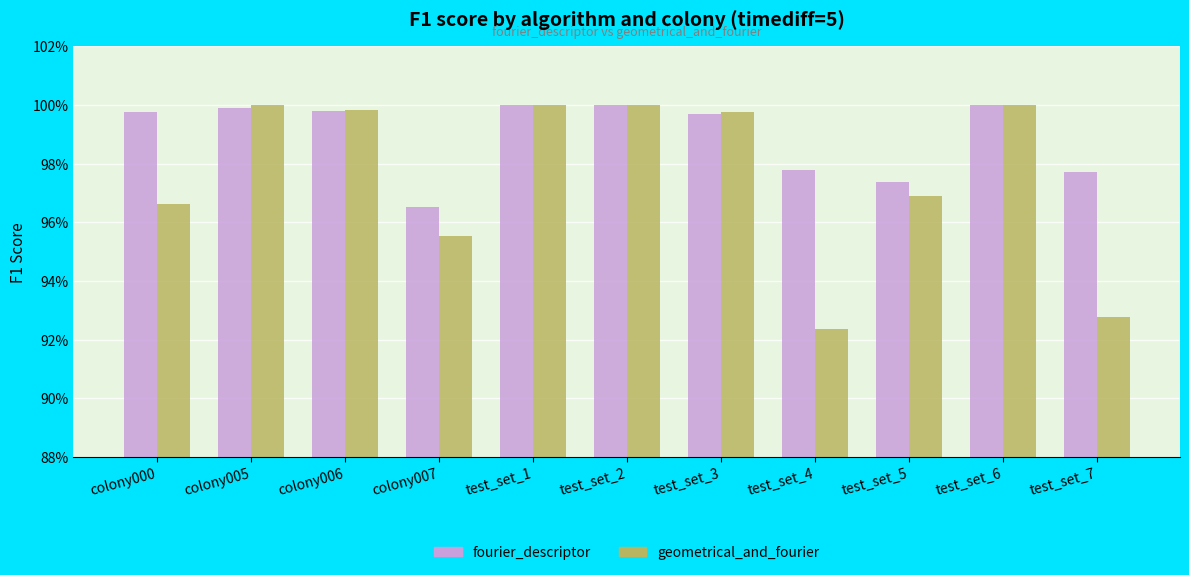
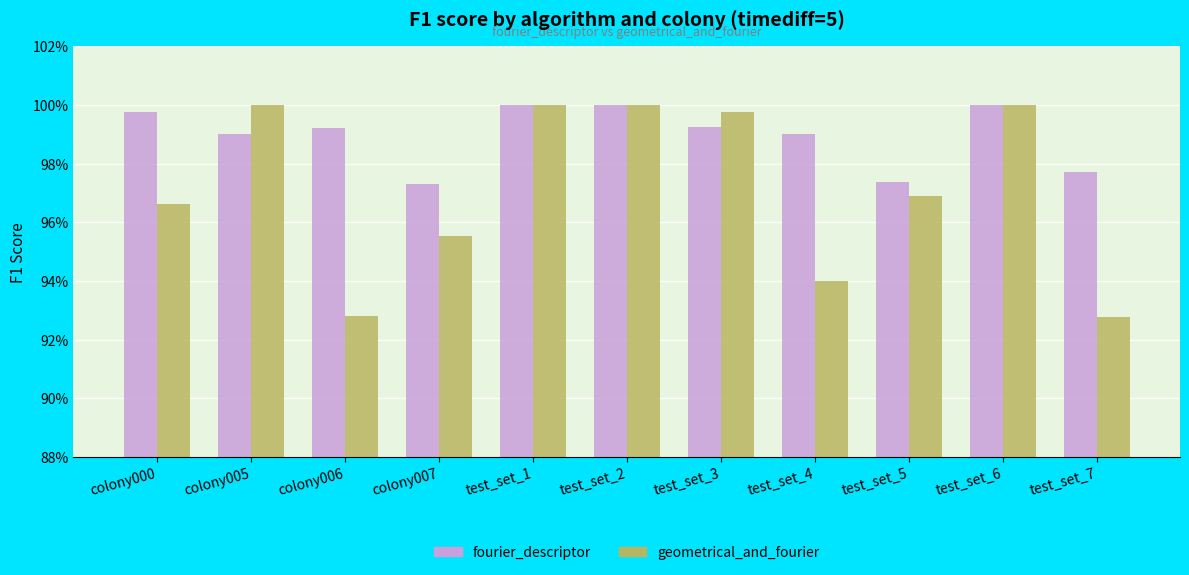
fourier_descriptor, colony005: 99.9% -> 99.0%
fourier_descriptor, colony006: 99.8% -> 99.2%
geometrical_and_fourier, colony006: 99.8% -> 92.8%
fourier_descriptor, colony007: 96.5% -> 97.3%
fourier_descriptor, test_set_3: 99.7% -> 99.3%
fourier_descriptor, test_set_4: 97.8% -> 99.0%
geometrical_and_fourier, test_set_4: 92.4% -> 94.0%
